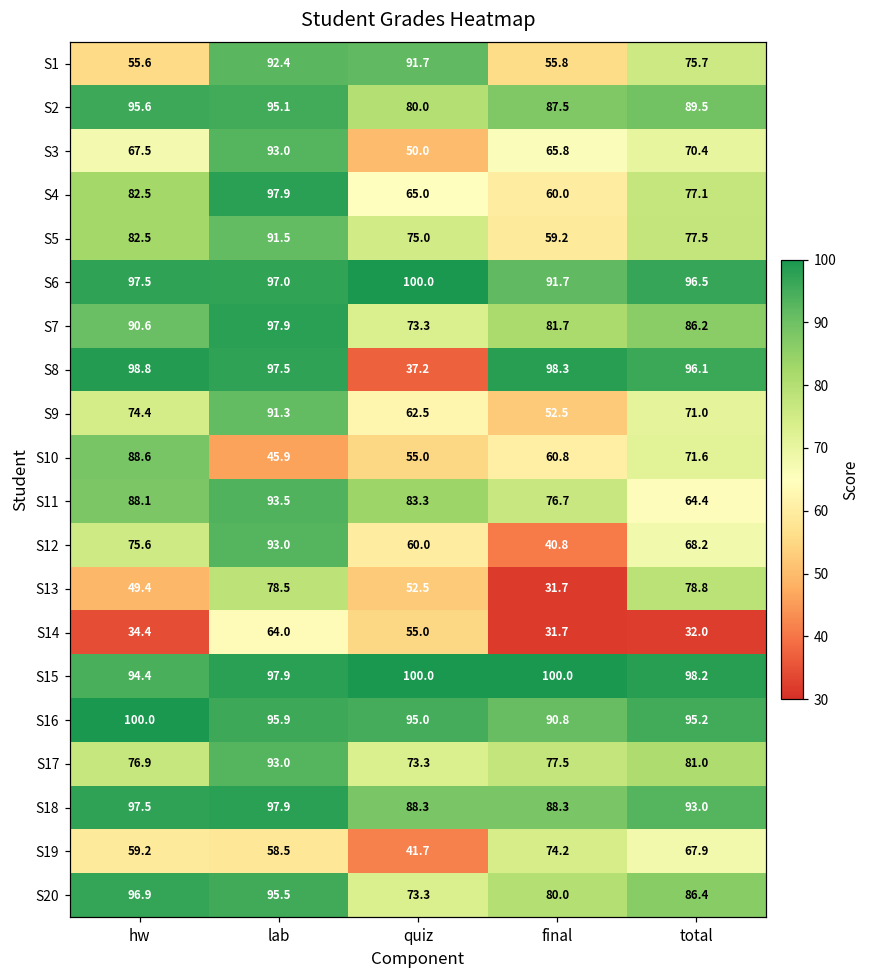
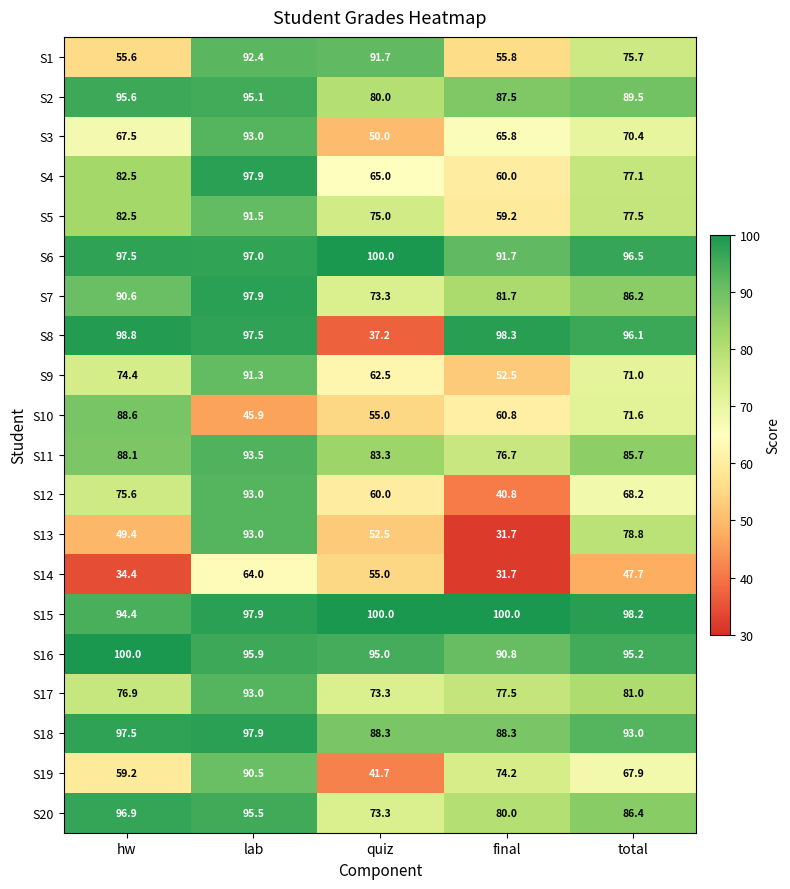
S11, total: 64.4 -> 85.7
S13, lab: 78.5 -> 93.0
S14, total: 32.0 -> 47.7
S19, lab: 58.5 -> 90.5
